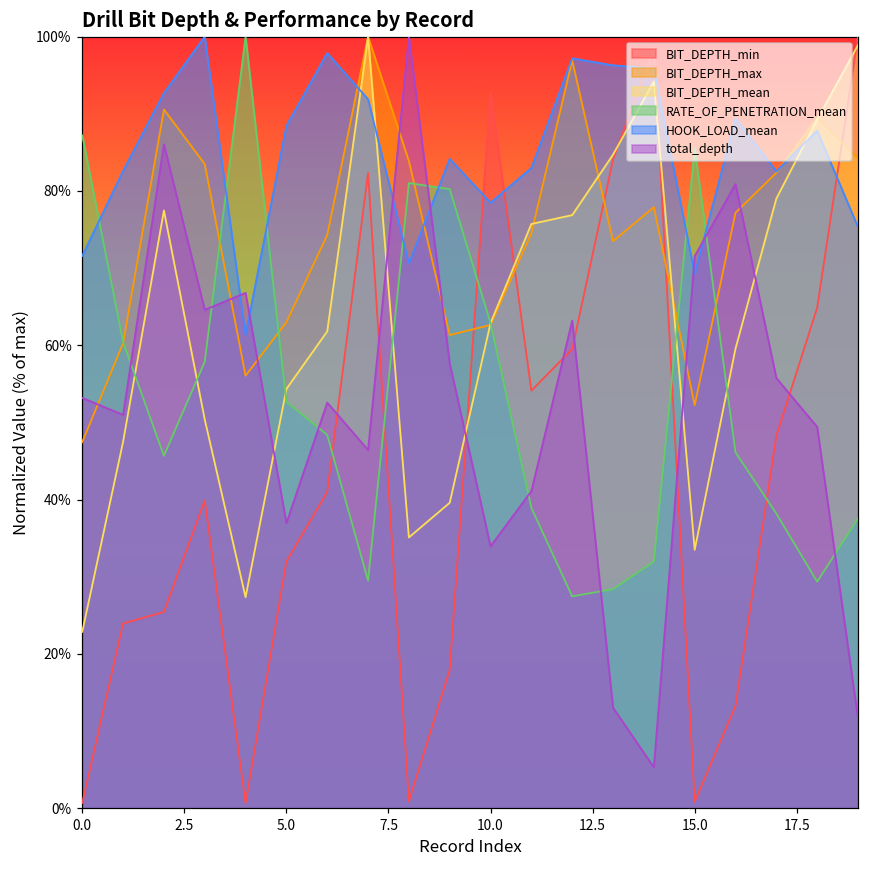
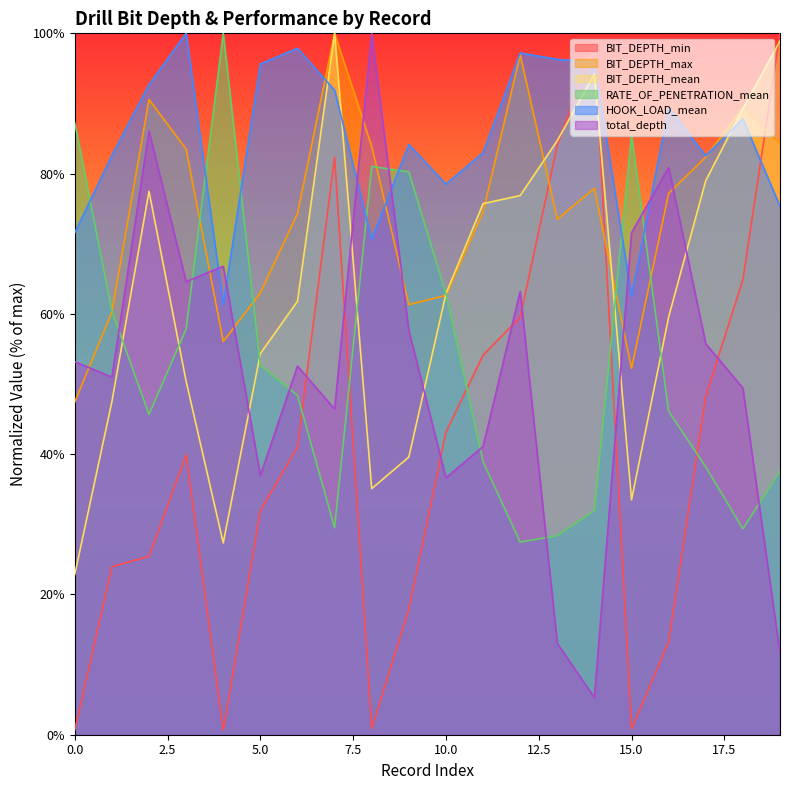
HOOK_LOAD_mean, 5.0: 88% -> 96%
BIT_DEPTH_min, 10.0: 93% -> 43%
total_depth, 10.0: 34% -> 37%
HOOK_LOAD_mean, 15.0: 69% -> 63%
